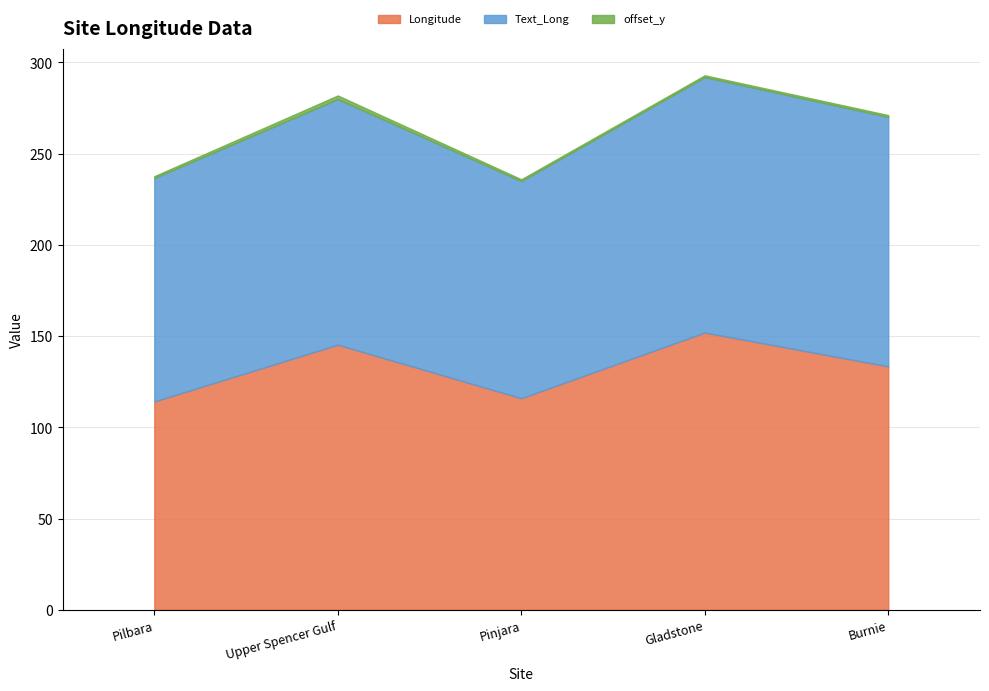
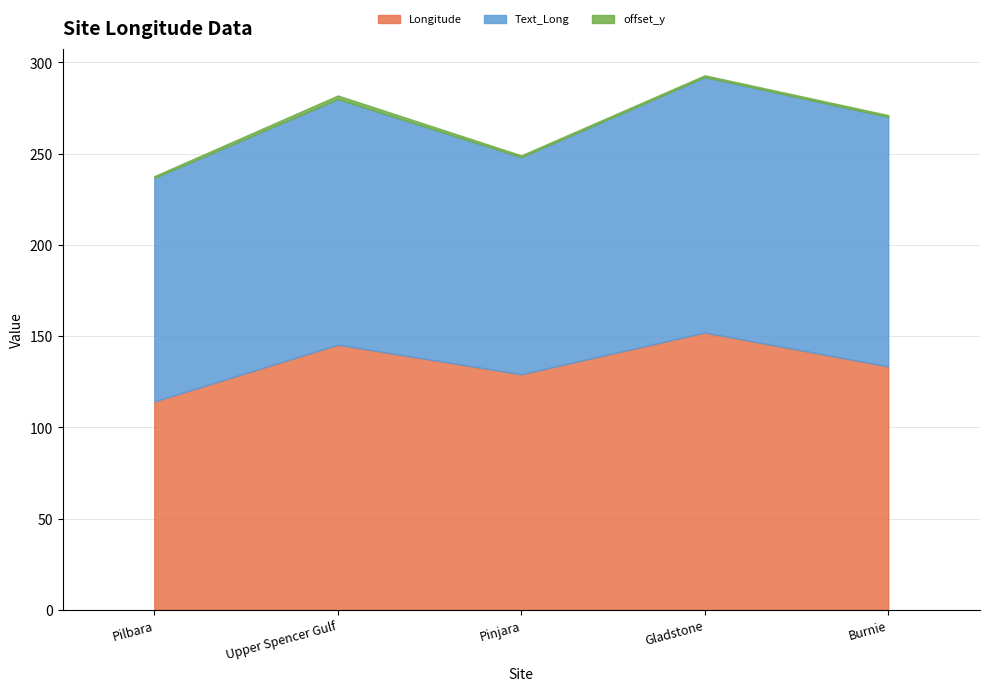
Longitude, Pinjara: 116 -> 129
